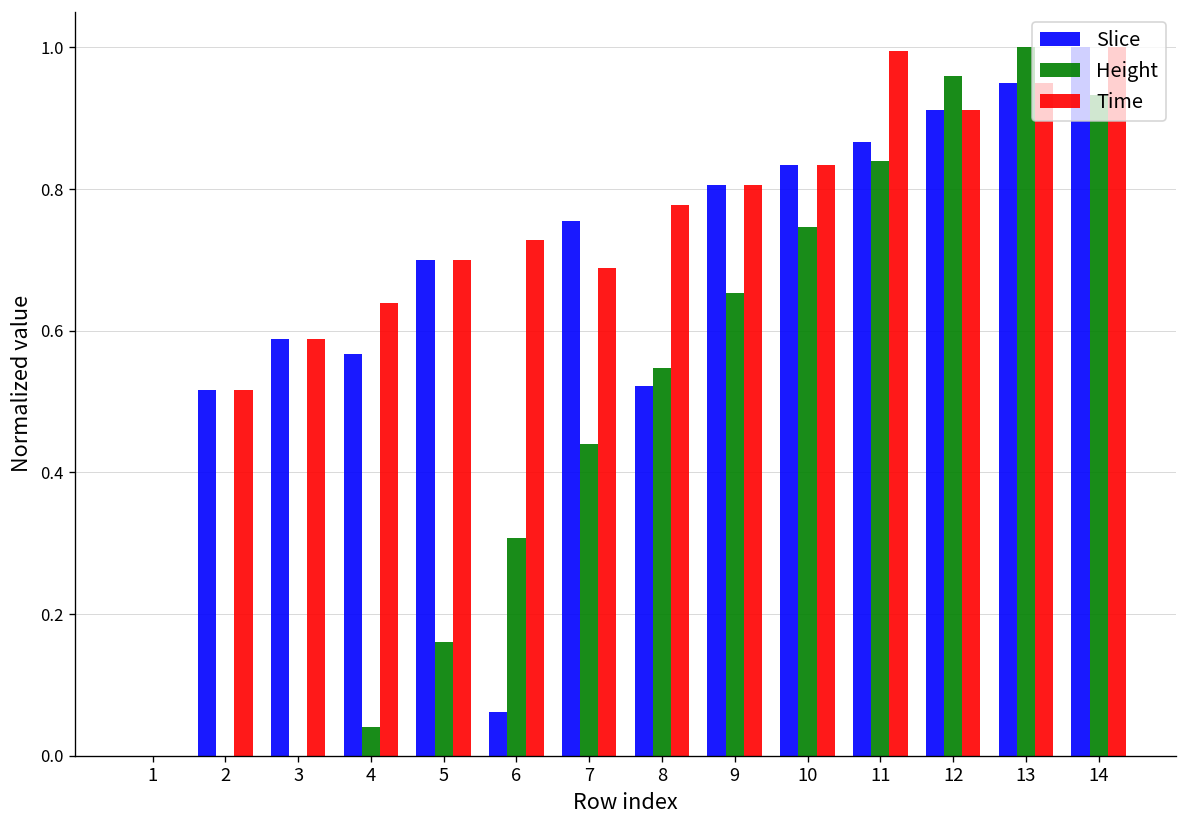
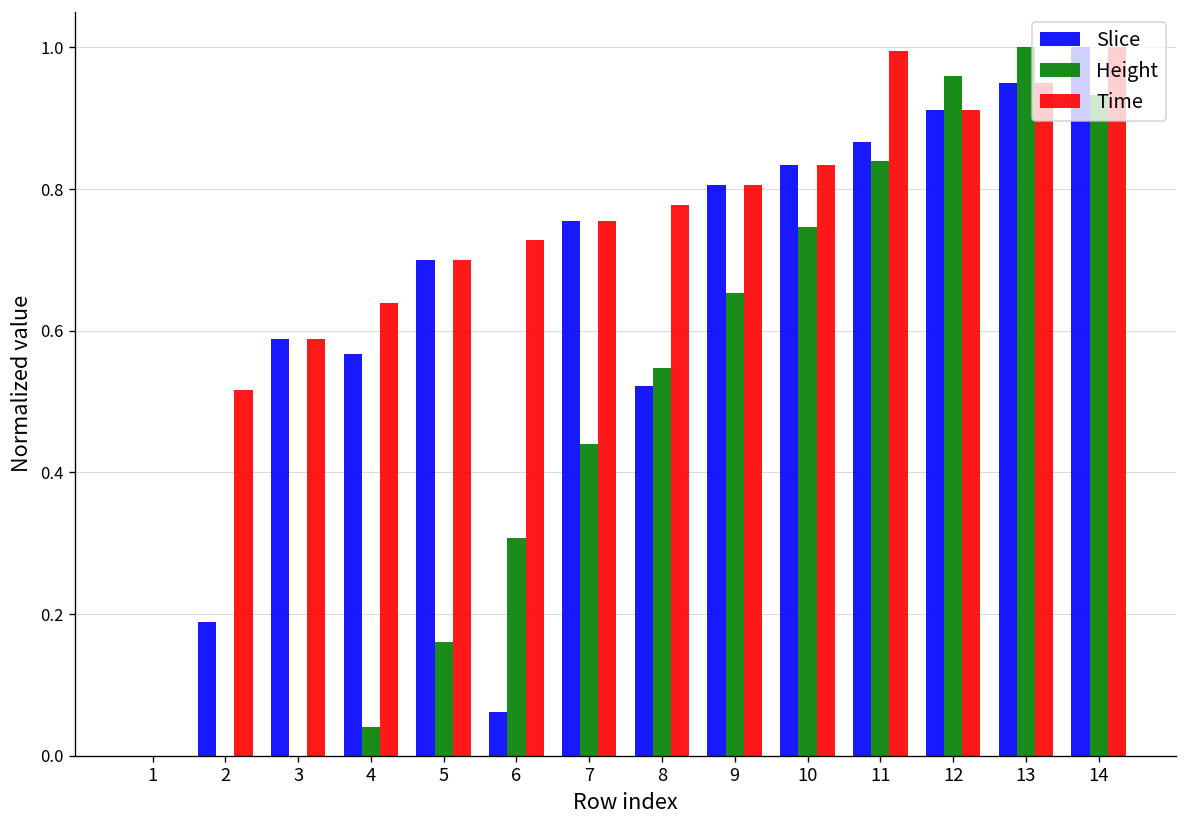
Slice, 2: 0.52 -> 0.19
Time, 7: 0.69 -> 0.76
